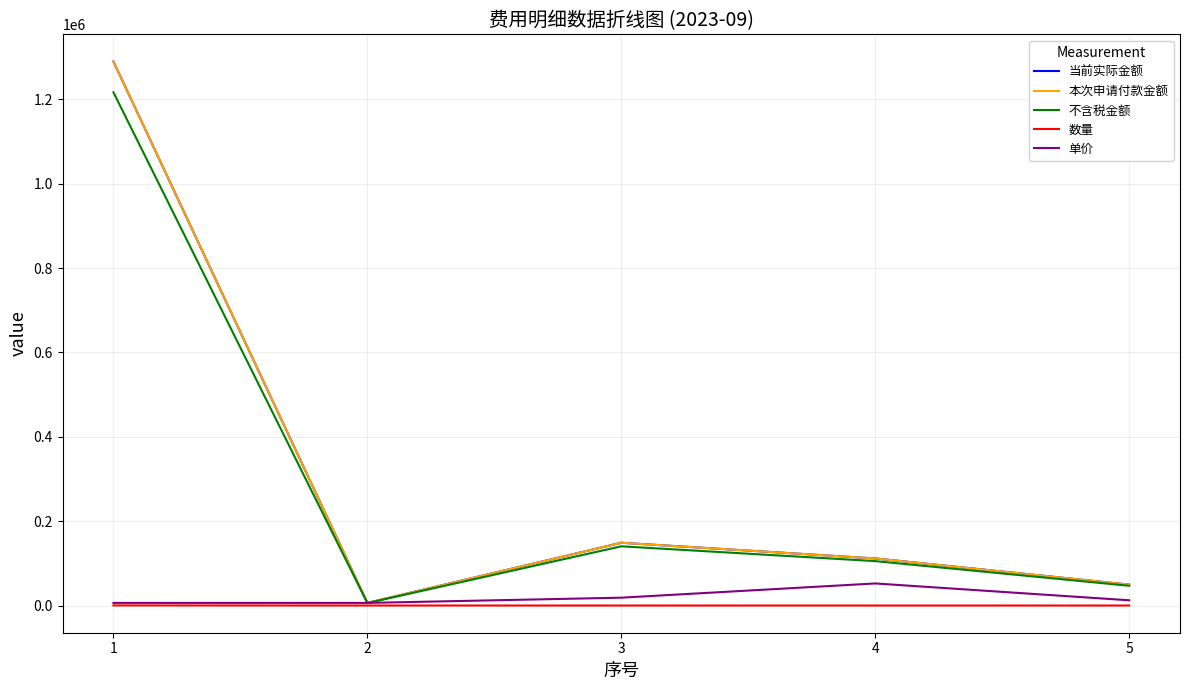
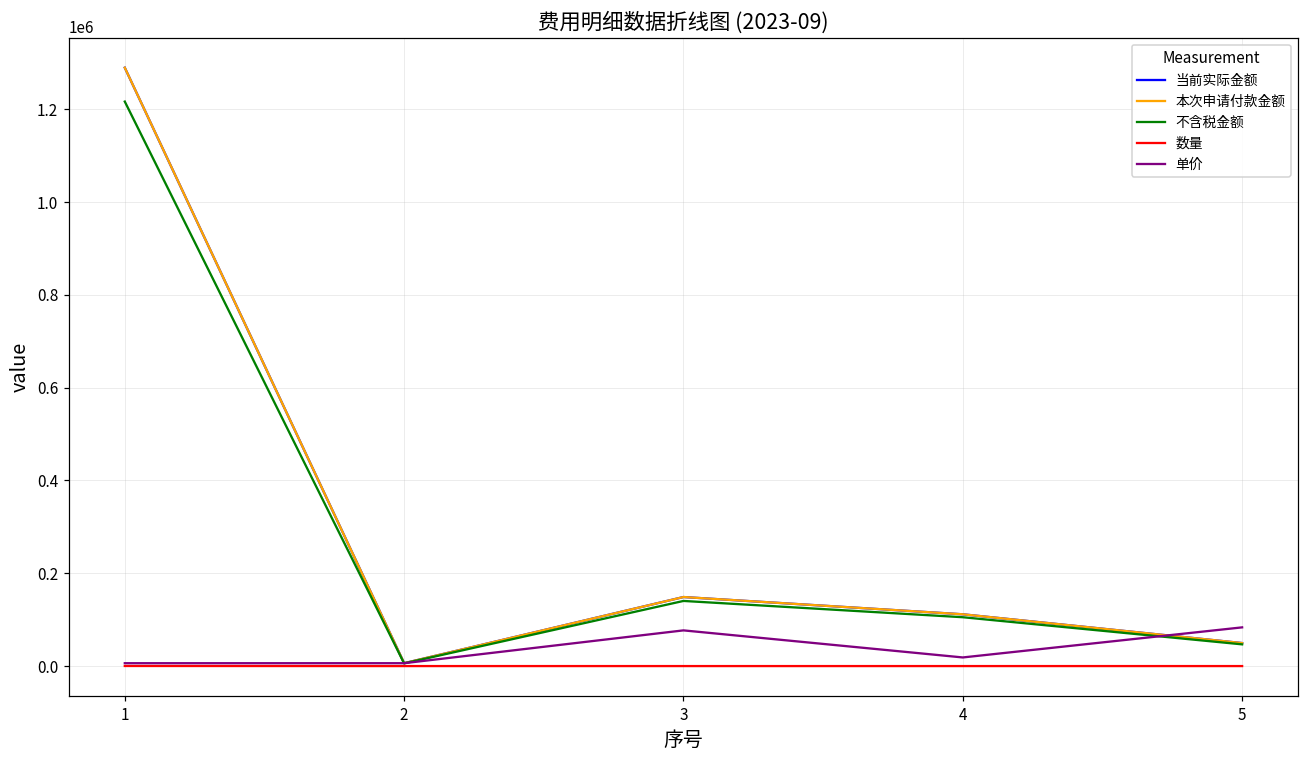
单价, 3: 20000 -> 80000
单价, 4: 50000 -> 20000
单价, 5: 10000 -> 80000
